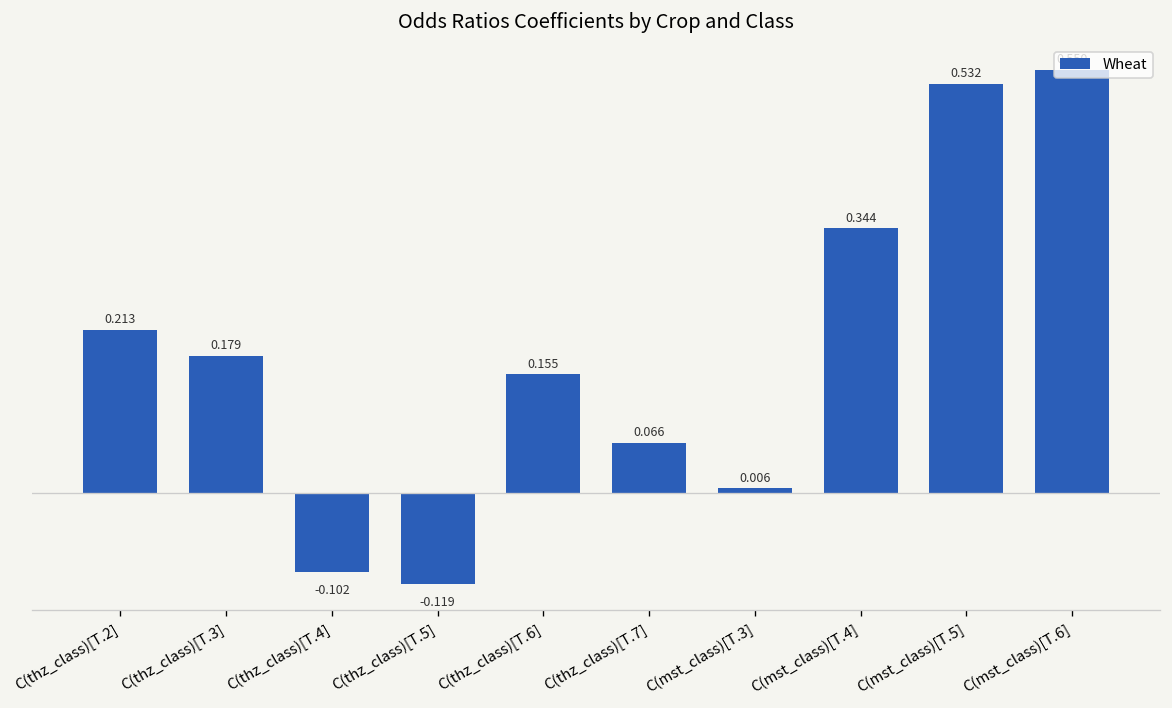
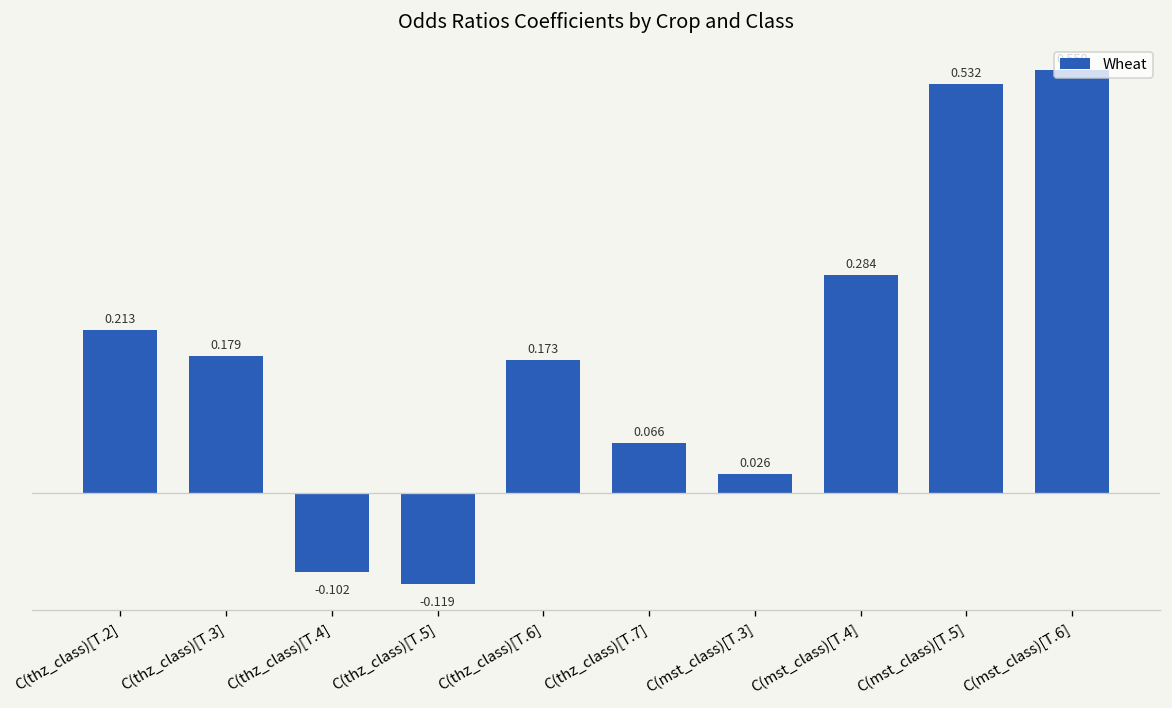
C(thz_class)[T.6]: 0.155 -> 0.173
C(mst_class)[T.3]: 0.006 -> 0.026
C(mst_class)[T.4]: 0.344 -> 0.284
